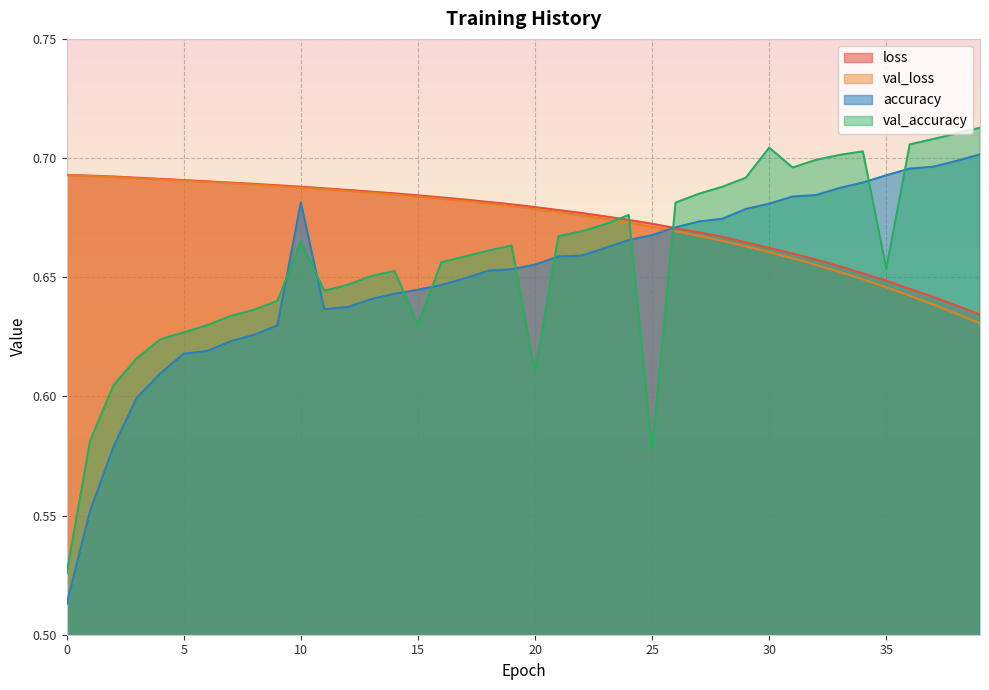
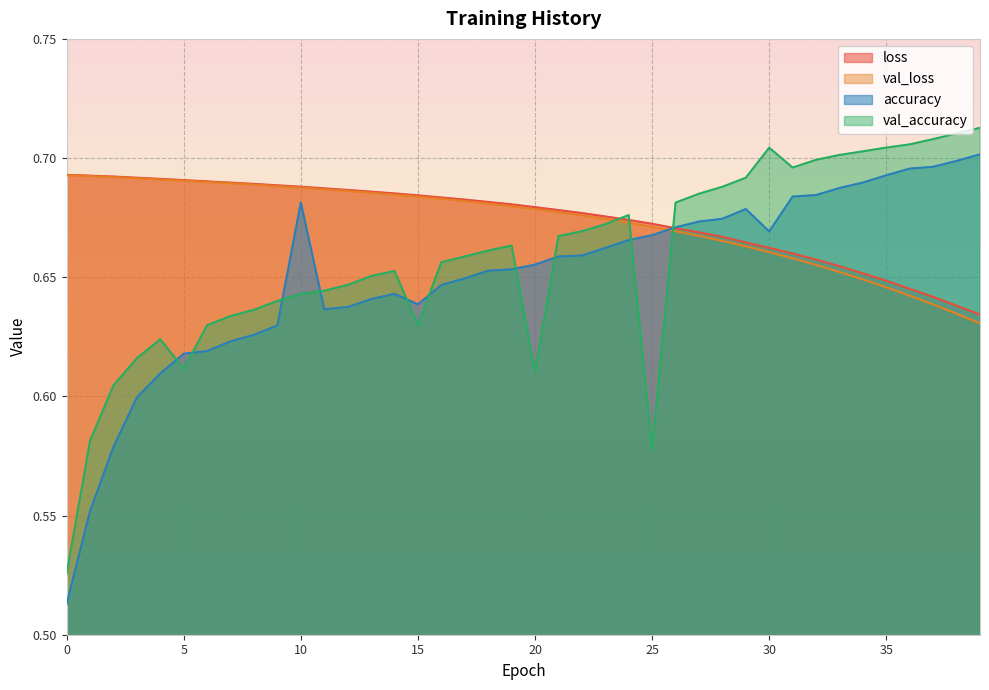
val_accuracy, 5: 0.627 -> 0.612
val_accuracy, 10: 0.665 -> 0.643
accuracy, 15: 0.645 -> 0.639
accuracy, 30: 0.681 -> 0.669
val_accuracy, 35: 0.654 -> 0.704
